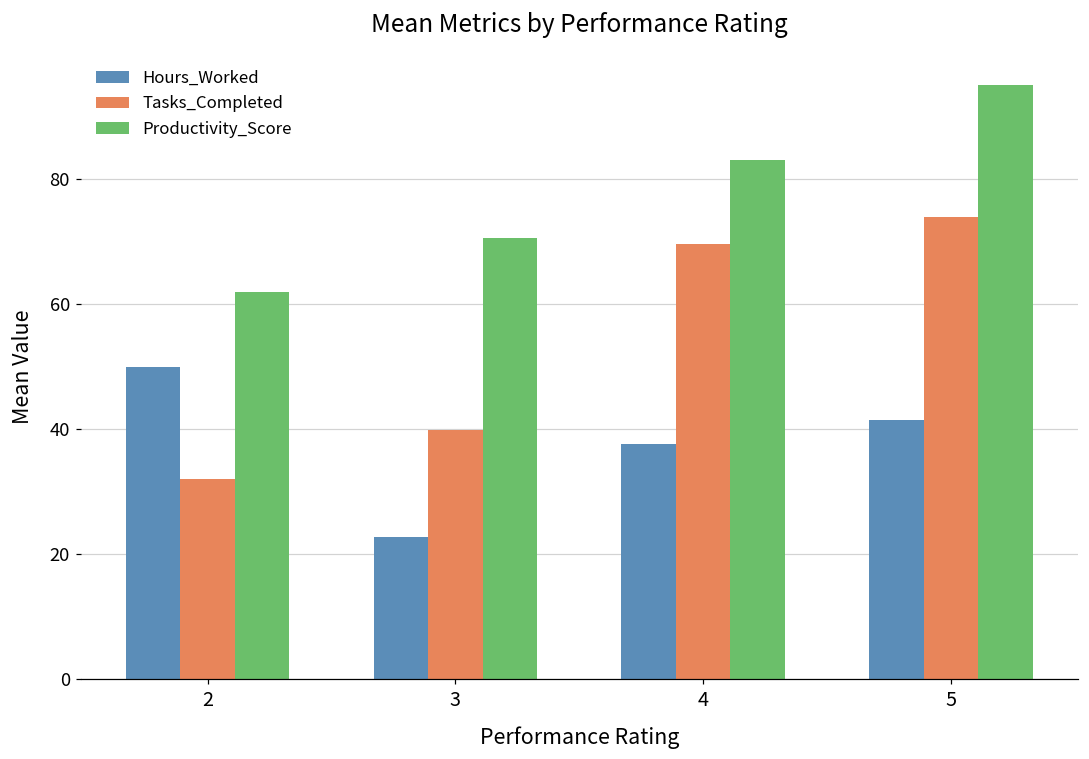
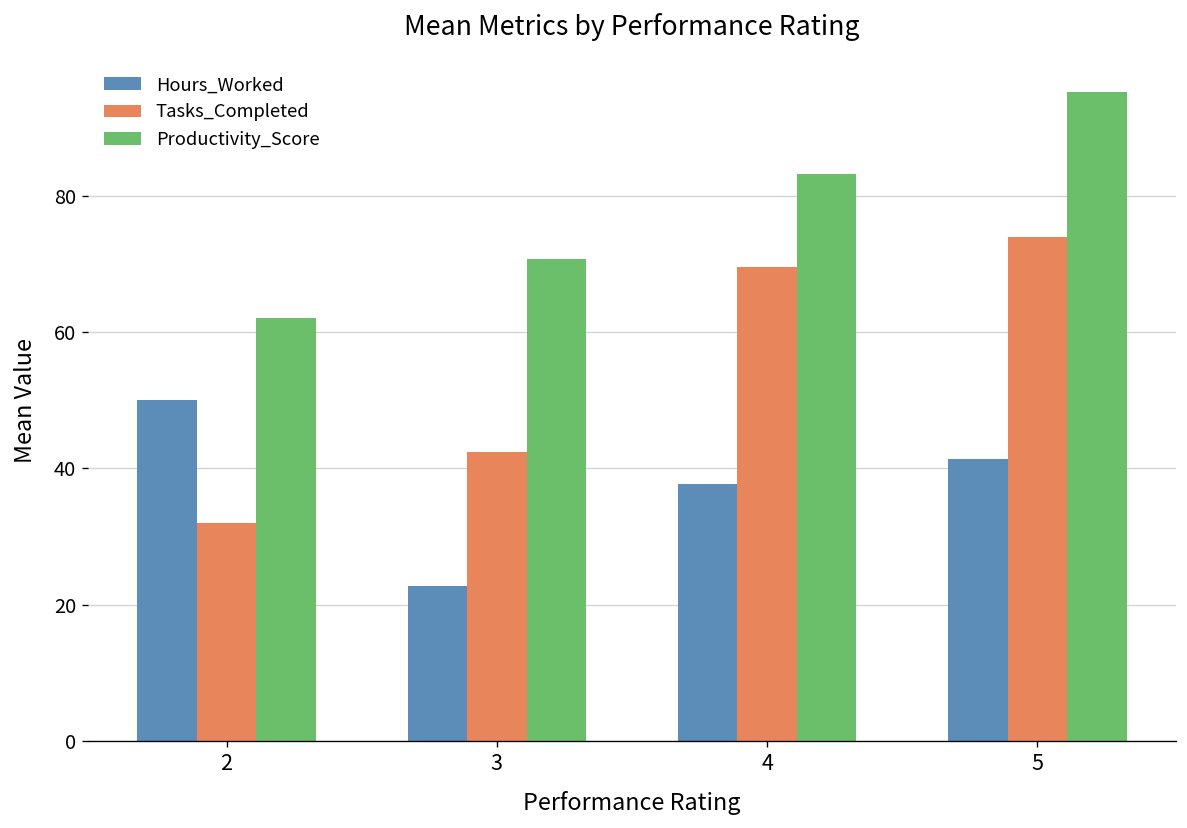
Tasks_Completed, 3: 40 -> 42
